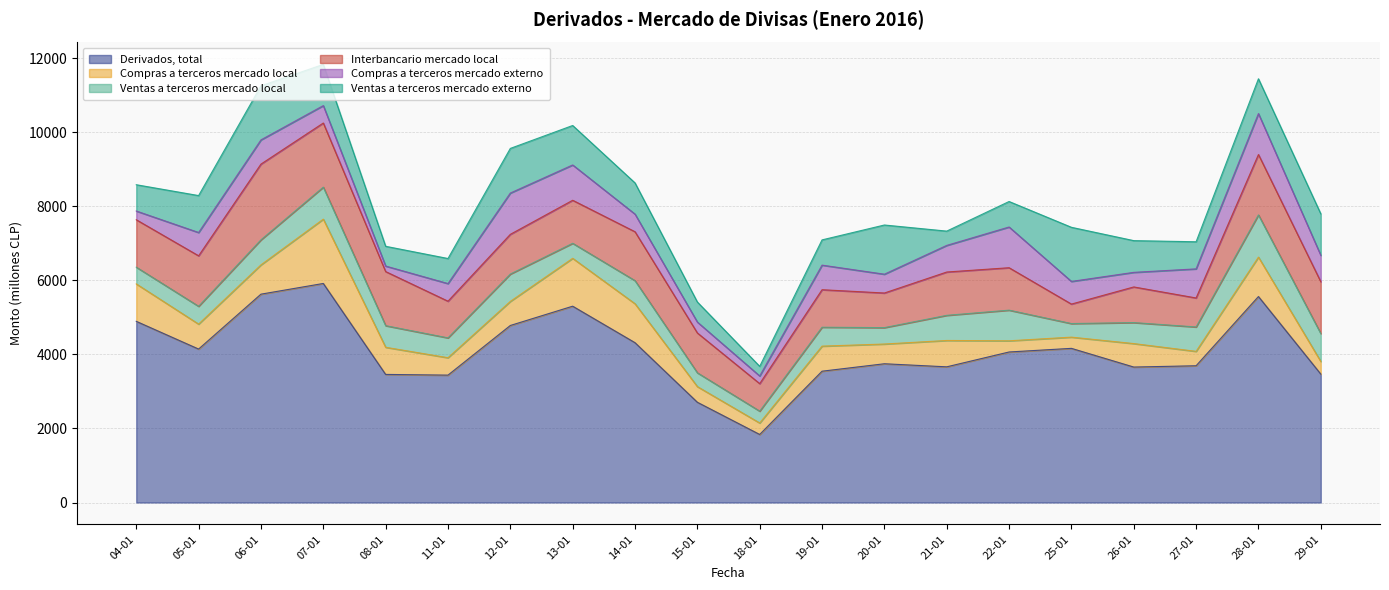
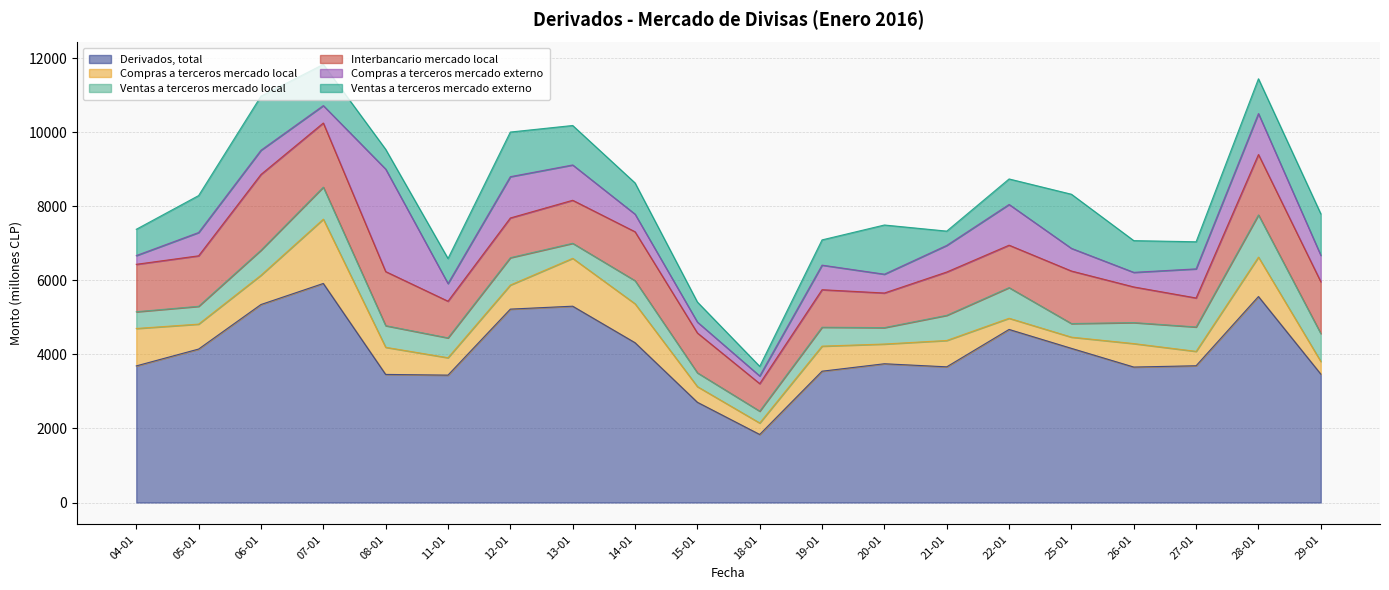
Derivados, total, 04-01: 4900 -> 3700
Derivados, total, 06-01: 5600 -> 5300
Compras a terceros mercado externo, 08-01: 100 -> 2800
Derivados, total, 12-01: 4800 -> 5200
Derivados, total, 22-01: 4100 -> 4700
Interbancario mercado local, 25-01: 500 -> 1400
